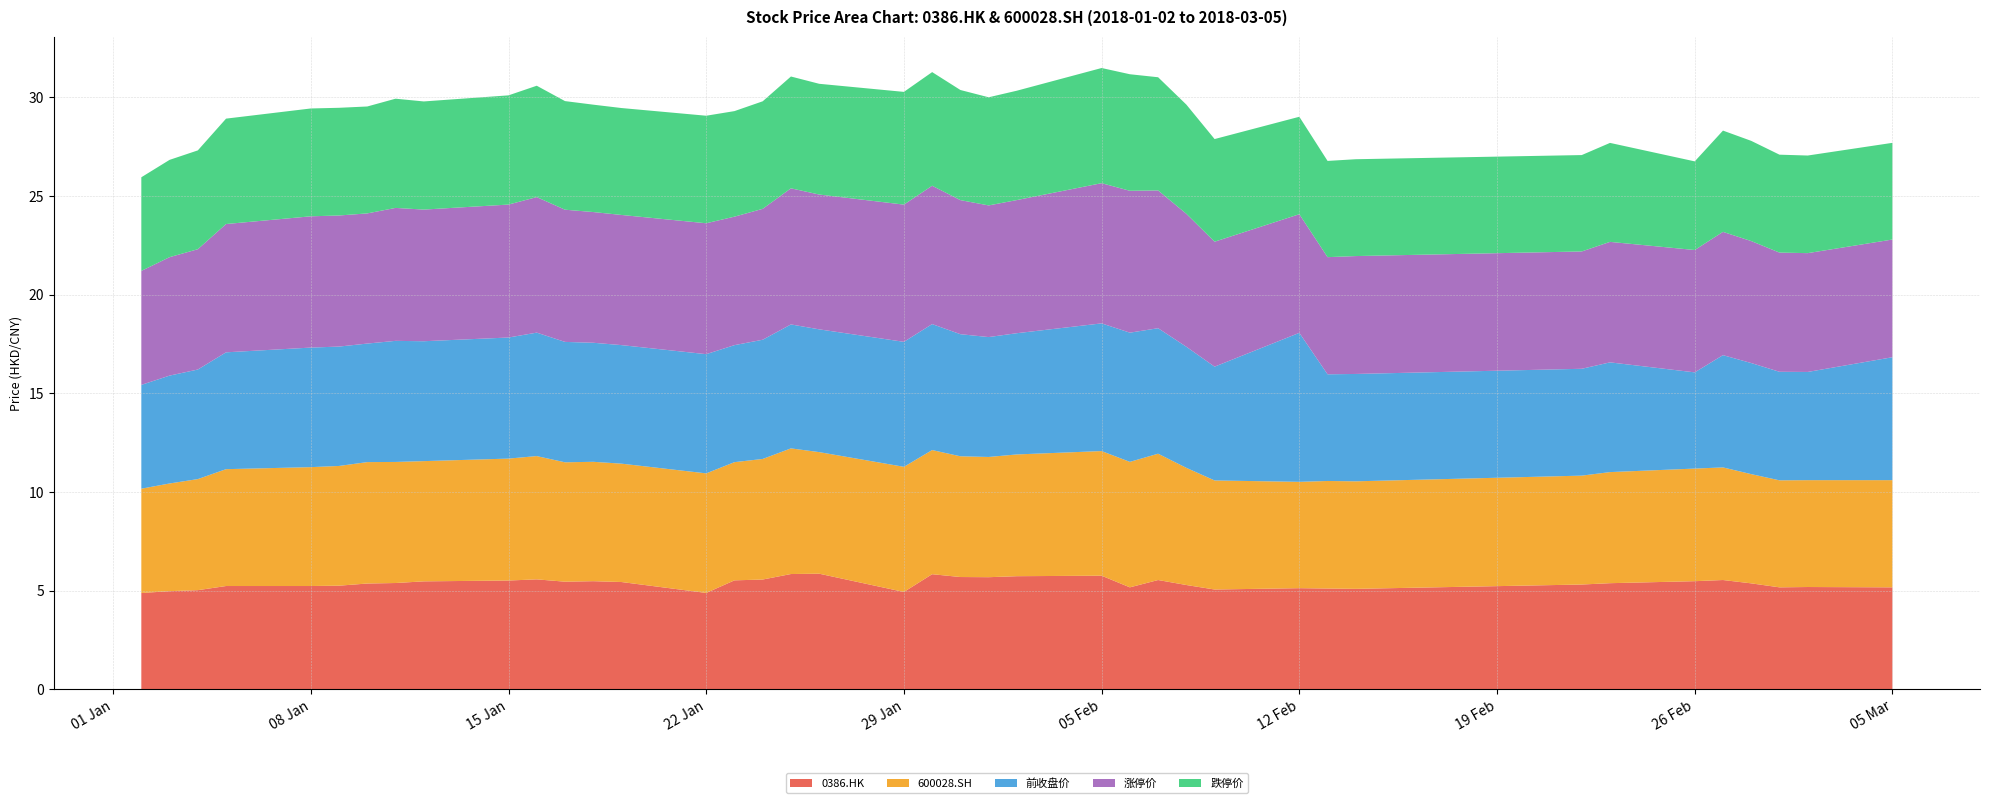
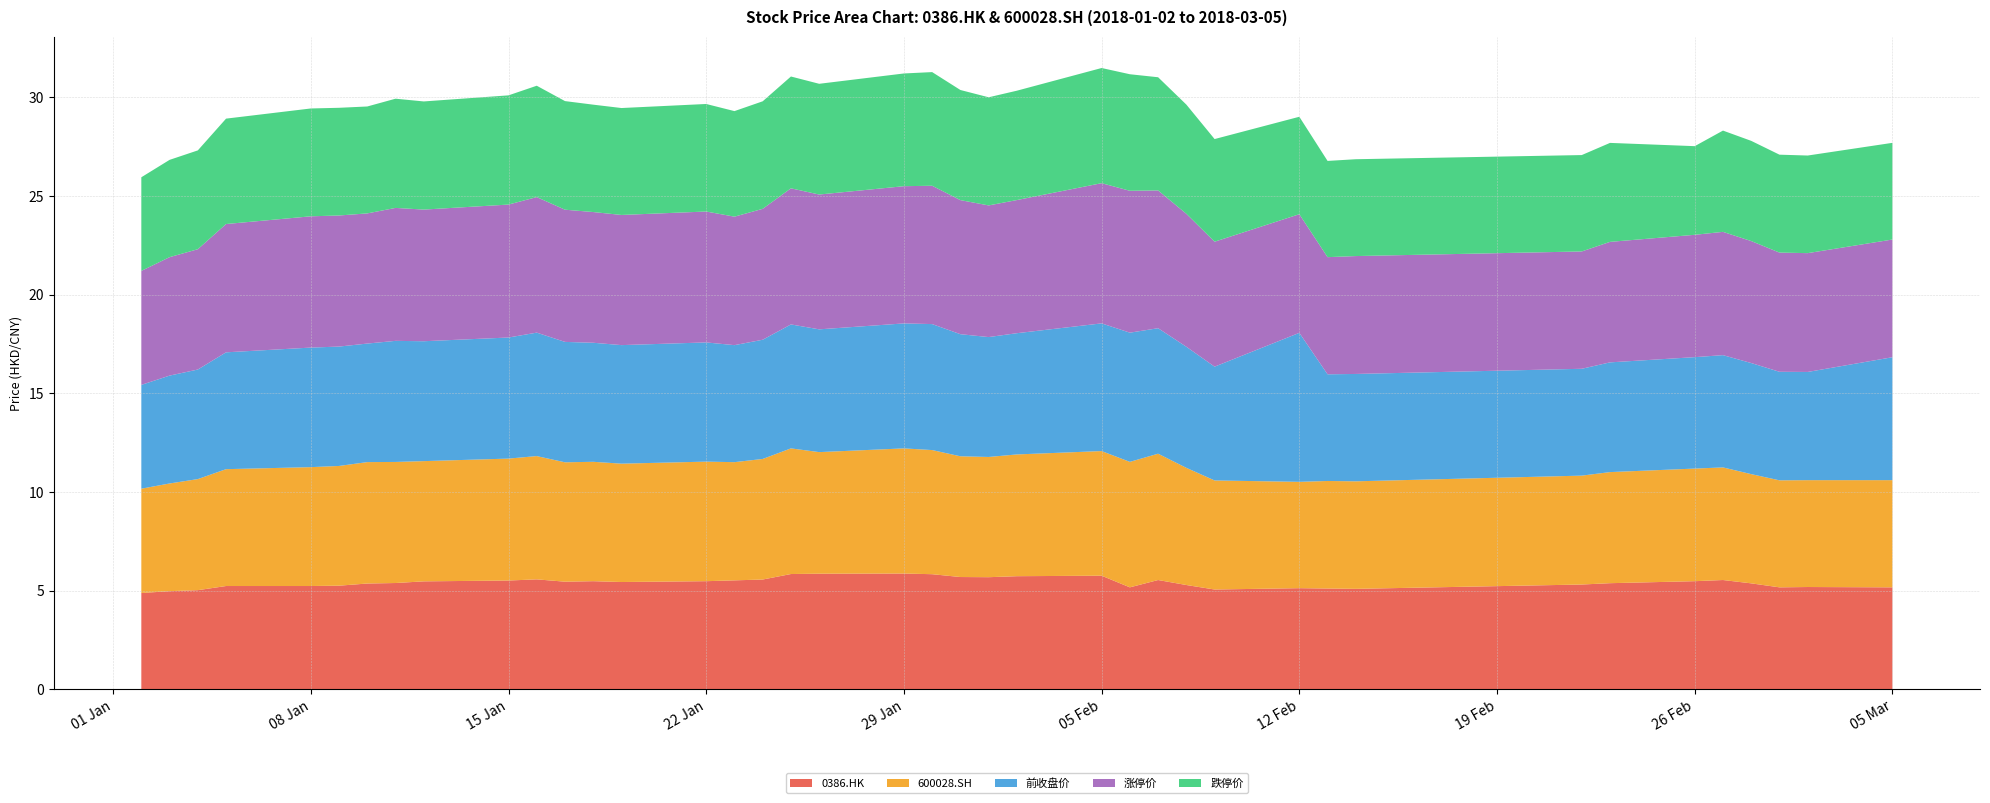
0386.HK, 22 Jan: 4.9 -> 5.5
0386.HK, 29 Jan: 4.9 -> 5.9
前收盘价, 26 Feb: 4.9 -> 5.6
